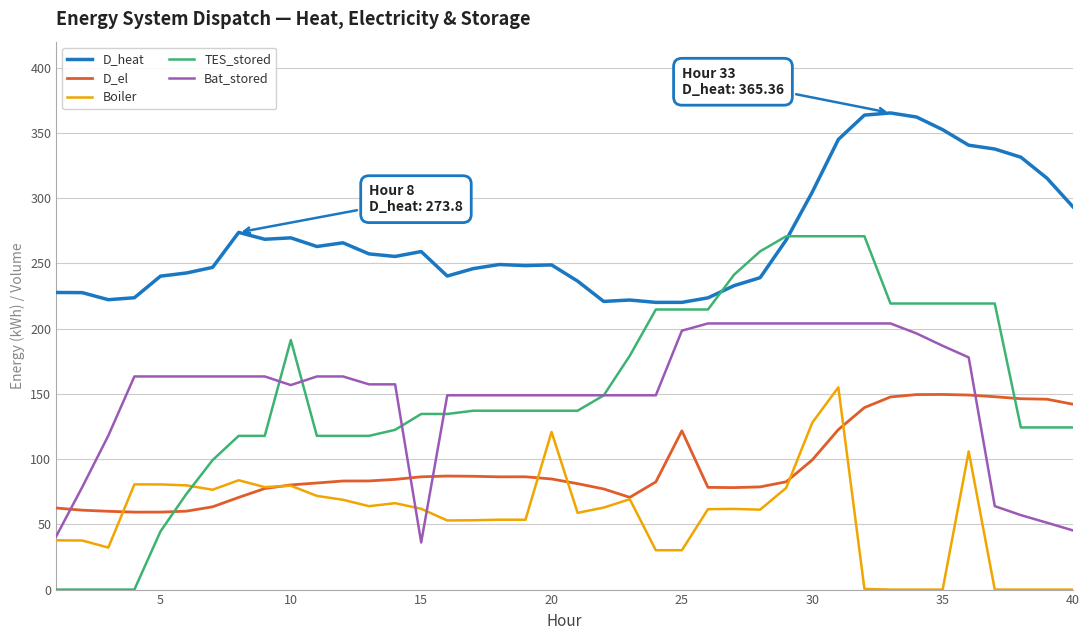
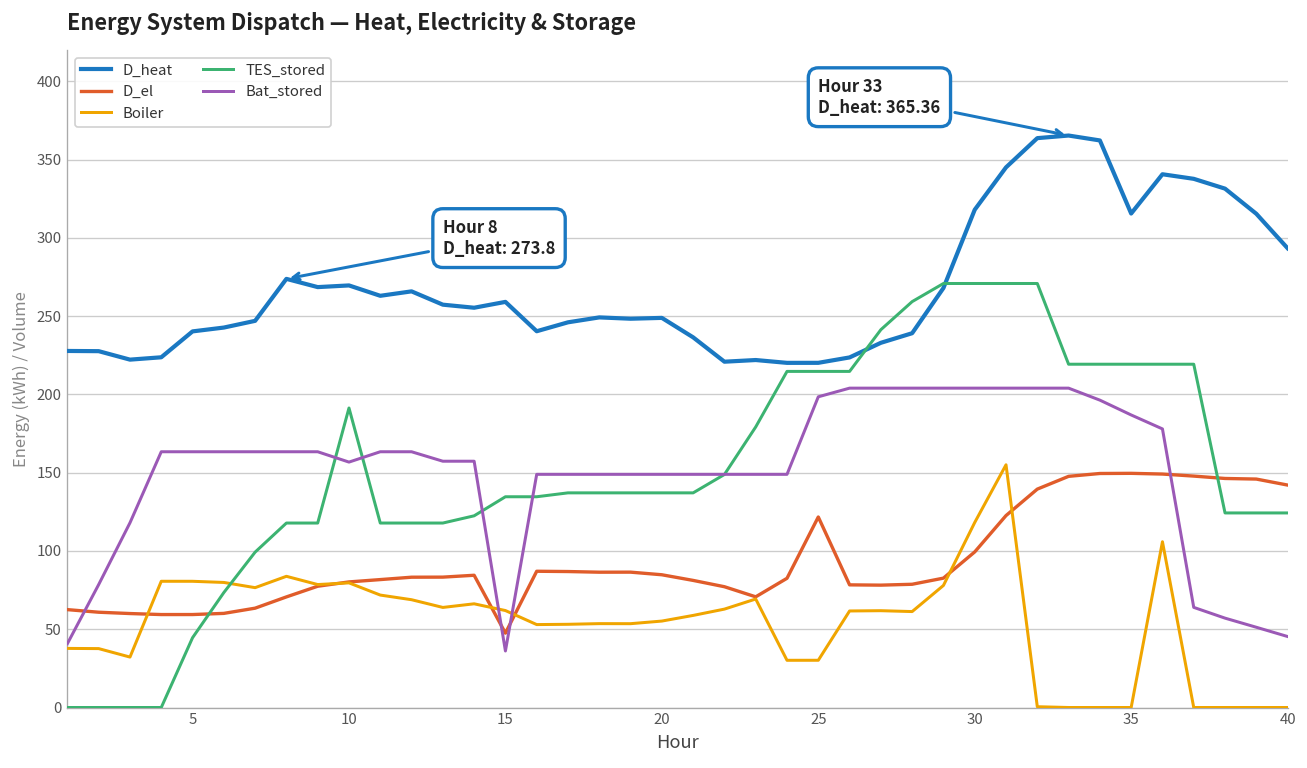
D_el, 15: 86 -> 47
Boiler, 20: 121 -> 55
D_heat, 30: 305 -> 318
Boiler, 30: 128 -> 118
D_heat, 35: 353 -> 316
